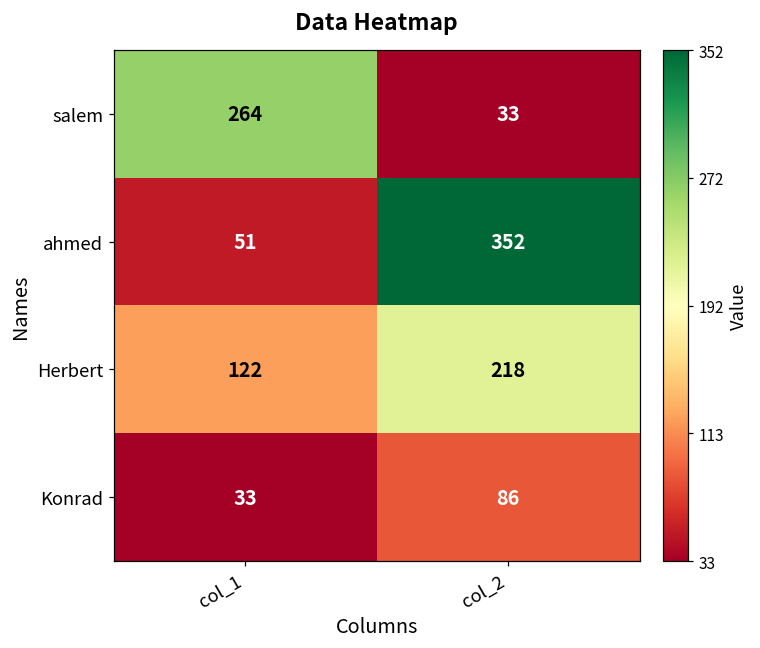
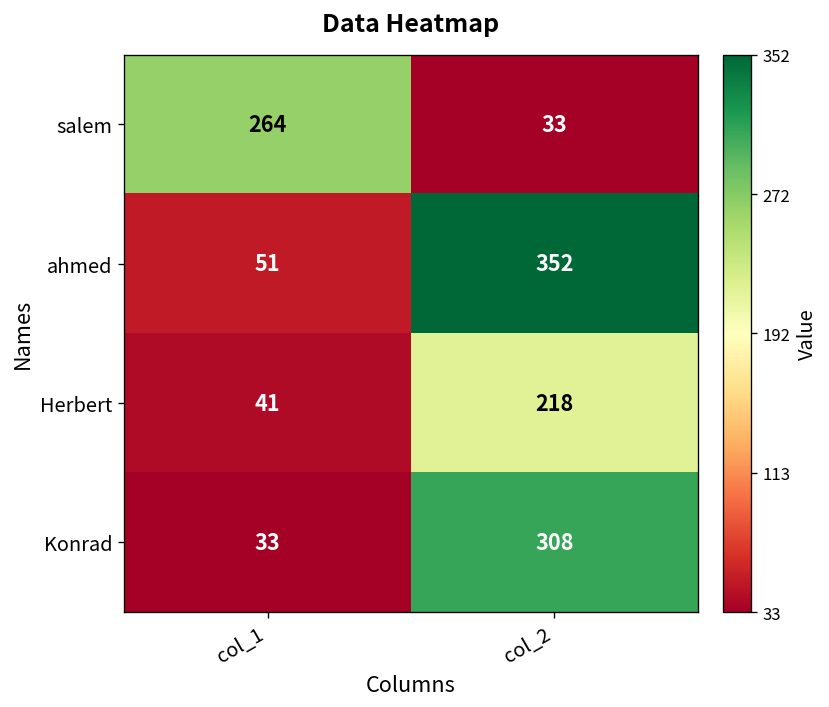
Herbert, col_1: 122 -> 41
Konrad, col_2: 86 -> 308
